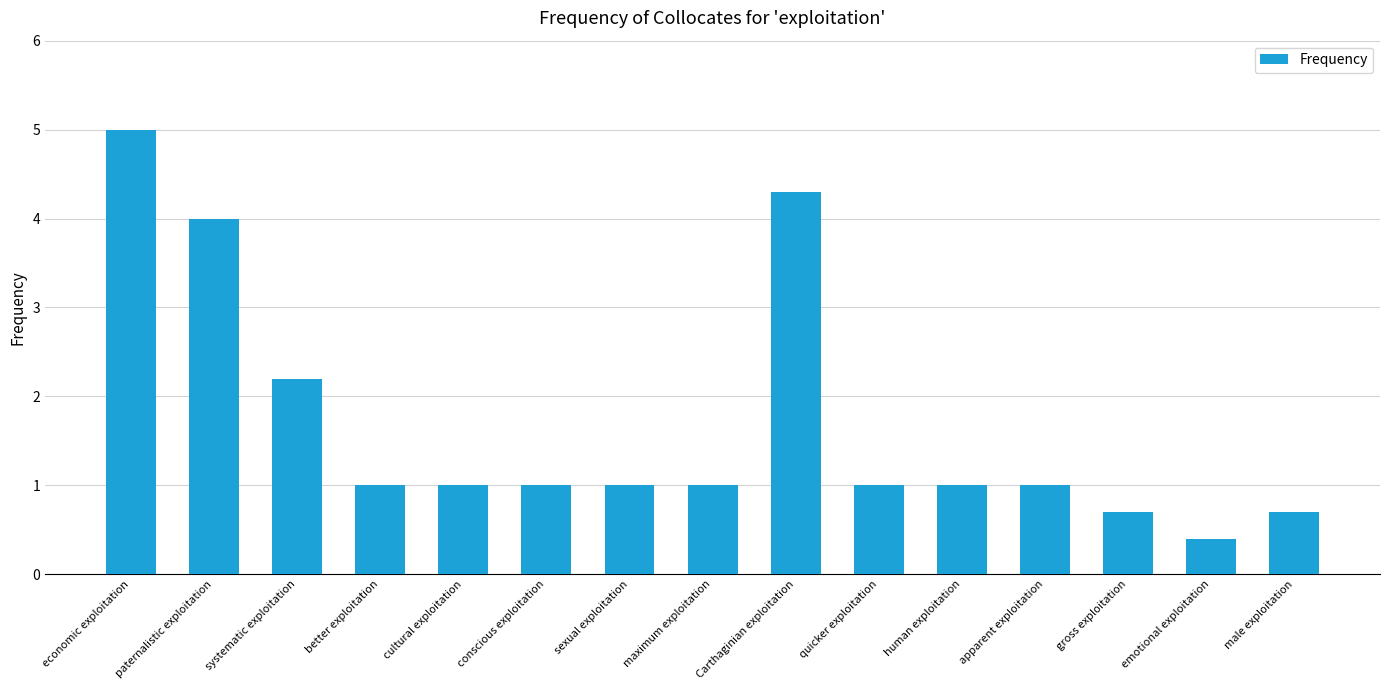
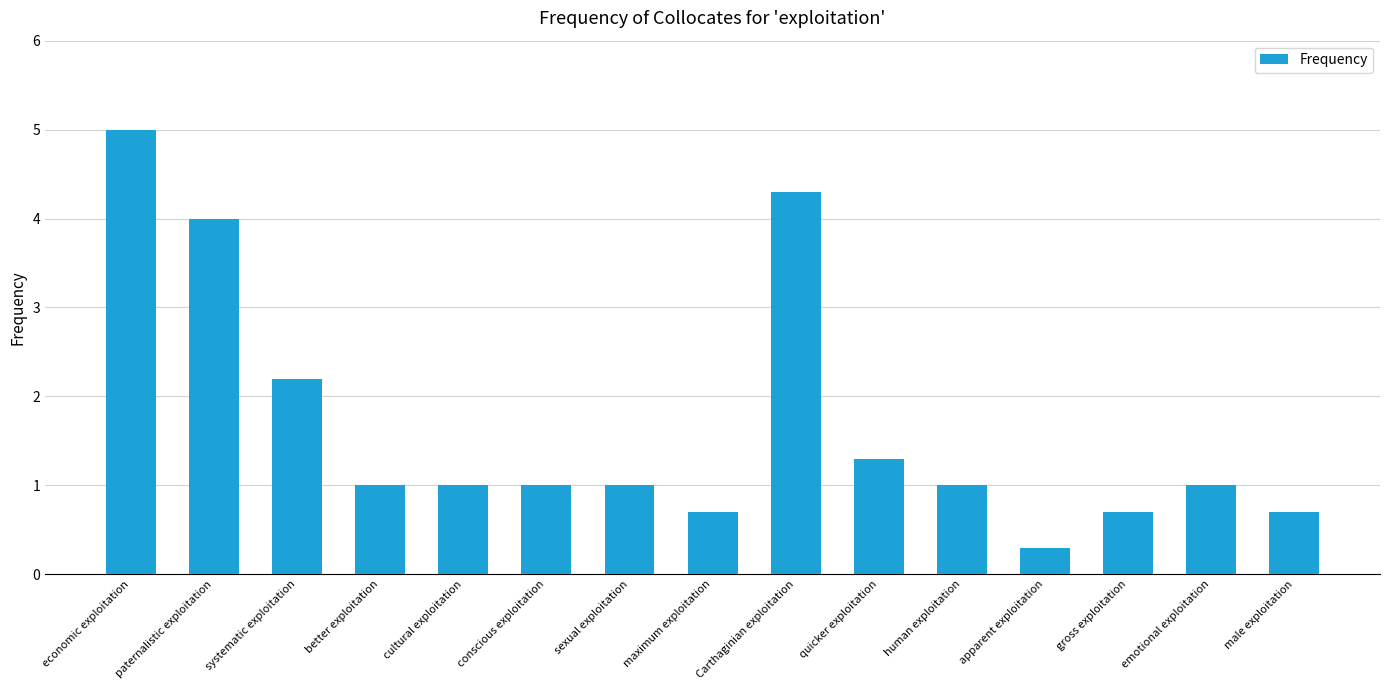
maximum exploitation: 1.0 -> 0.7
quicker exploitation: 1.0 -> 1.3
apparent exploitation: 1.0 -> 0.3
emotional exploitation: 0.4 -> 1.0
